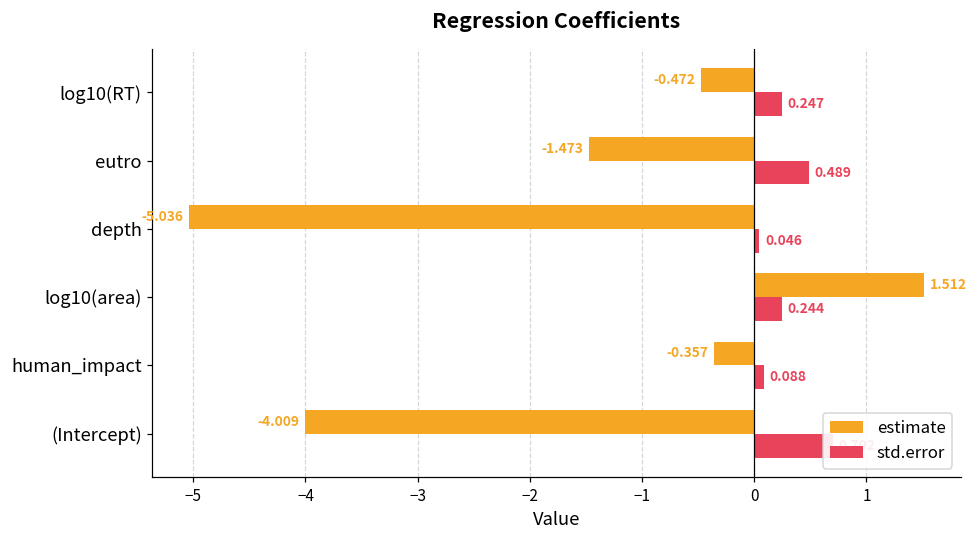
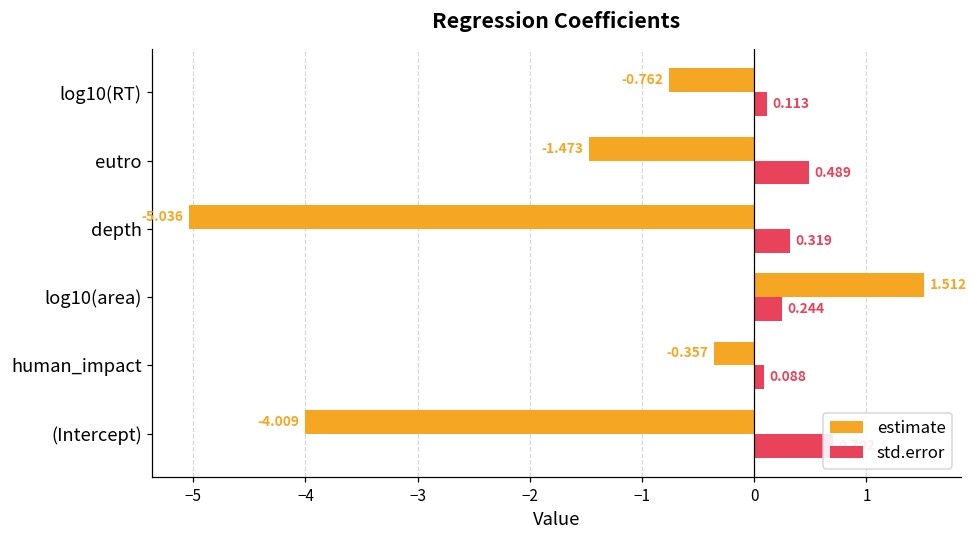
estimate, log10(RT): -0.472 -> -0.762
std.error, log10(RT): 0.247 -> 0.113
std.error, depth: 0.046 -> 0.319
